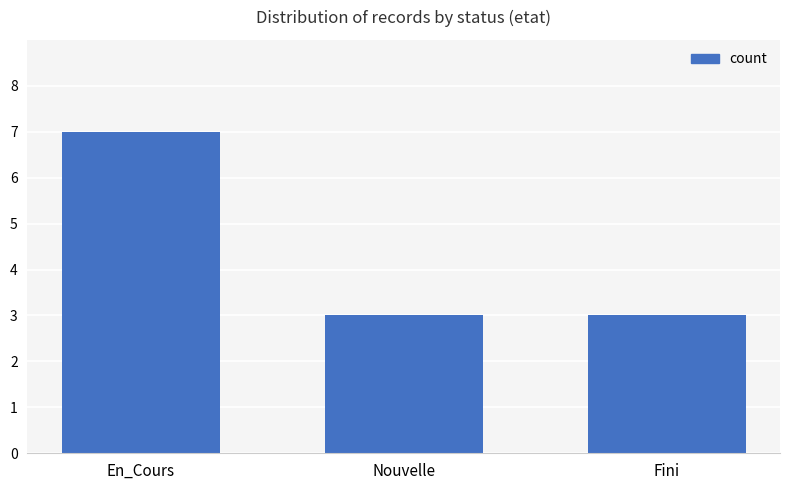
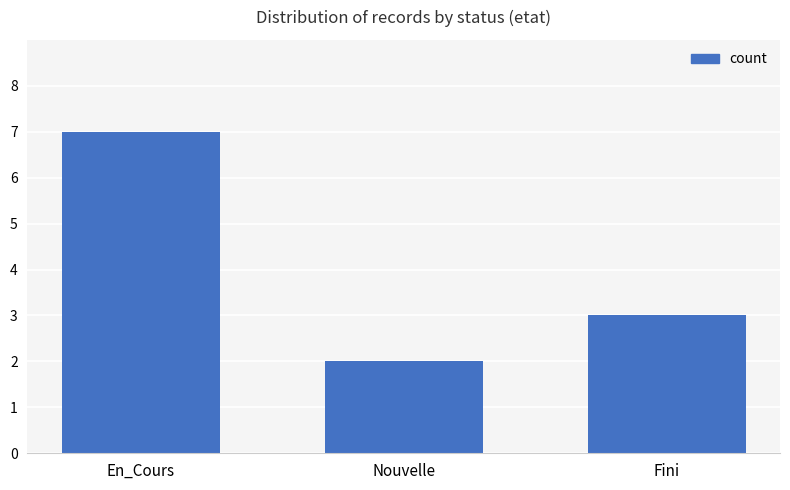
Nouvelle: 3 -> 2
